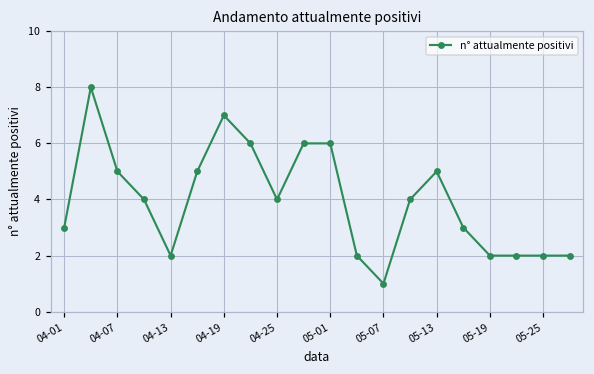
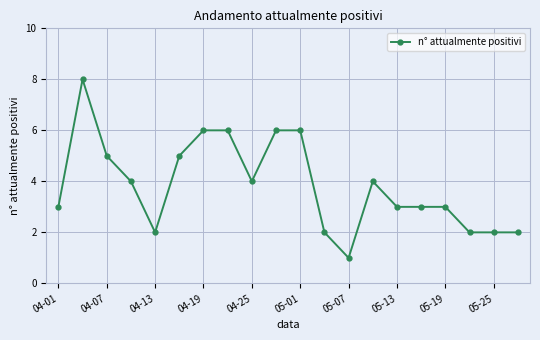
04-19: 7 -> 6
05-13: 5 -> 3
05-19: 2 -> 3
